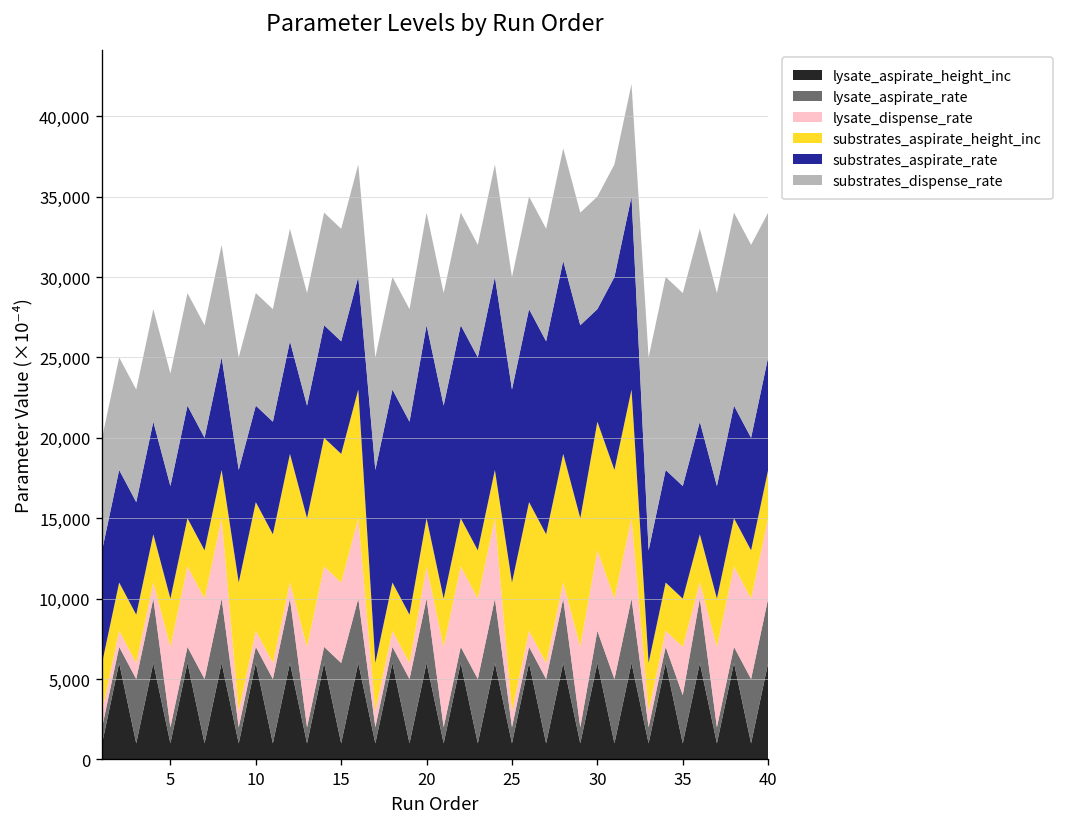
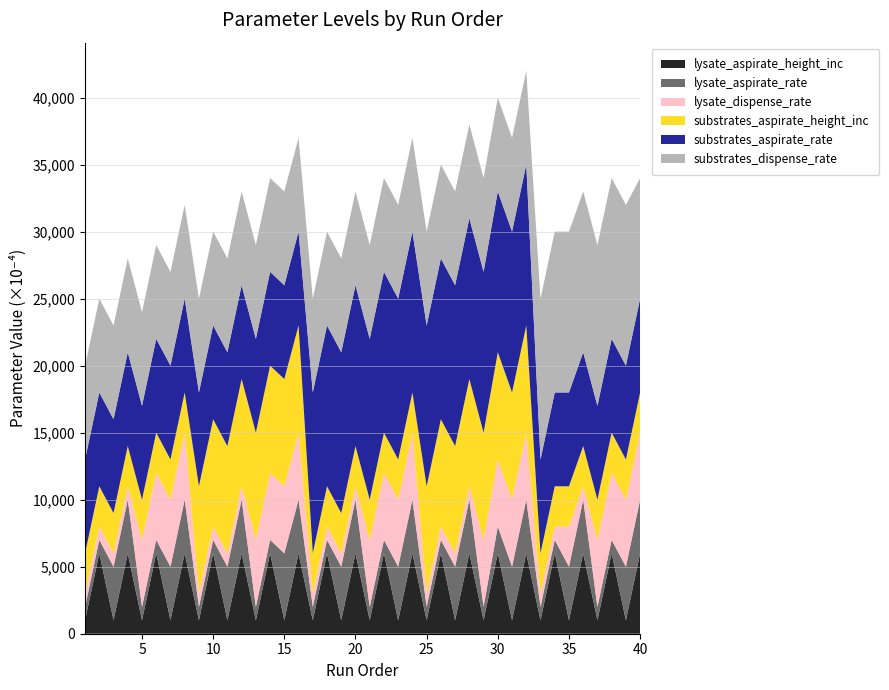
substrates_aspirate_rate, 10: 6,000 -> 7,000
lysate_dispense_rate, 20: 2,000 -> 1,000
substrates_aspirate_rate, 30: 7,000 -> 12,000
lysate_aspirate_rate, 35: 3,000 -> 4,000
